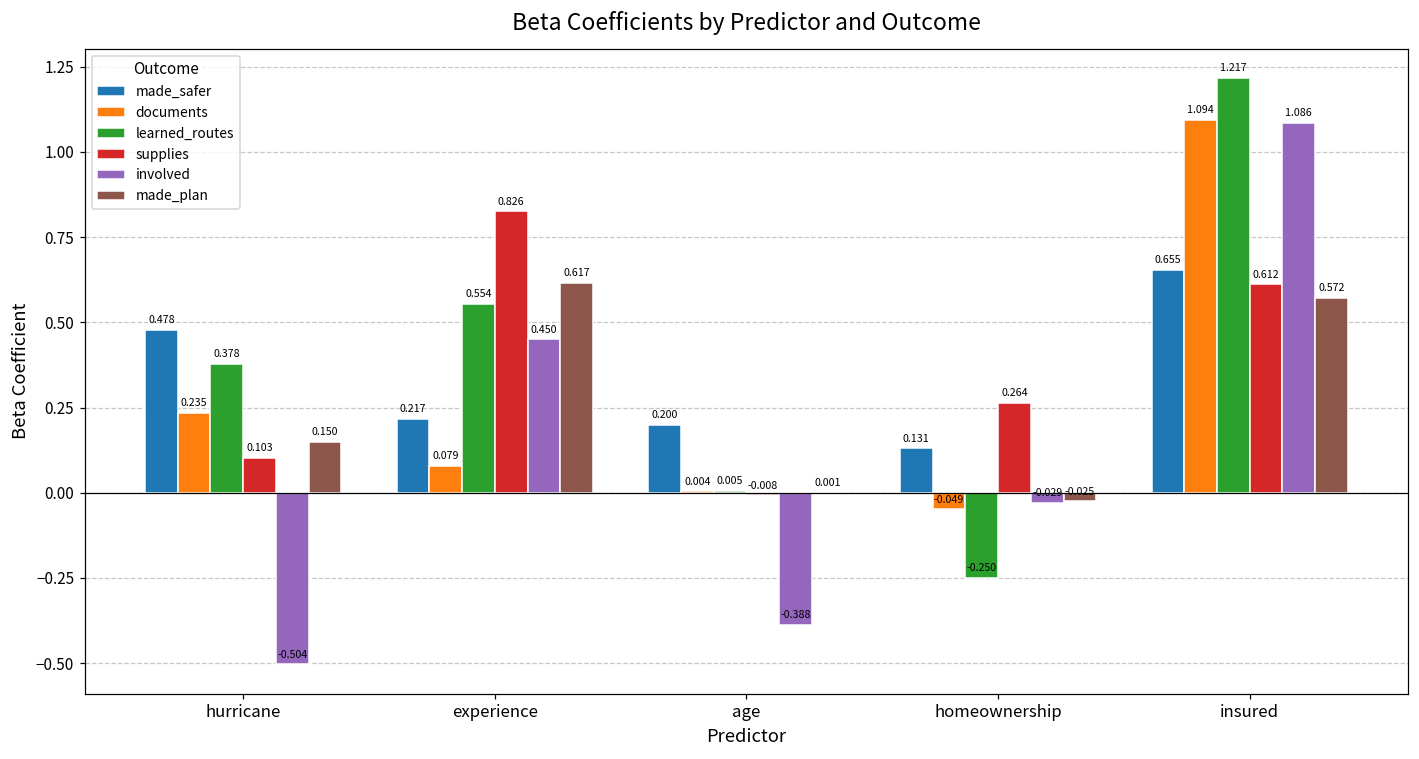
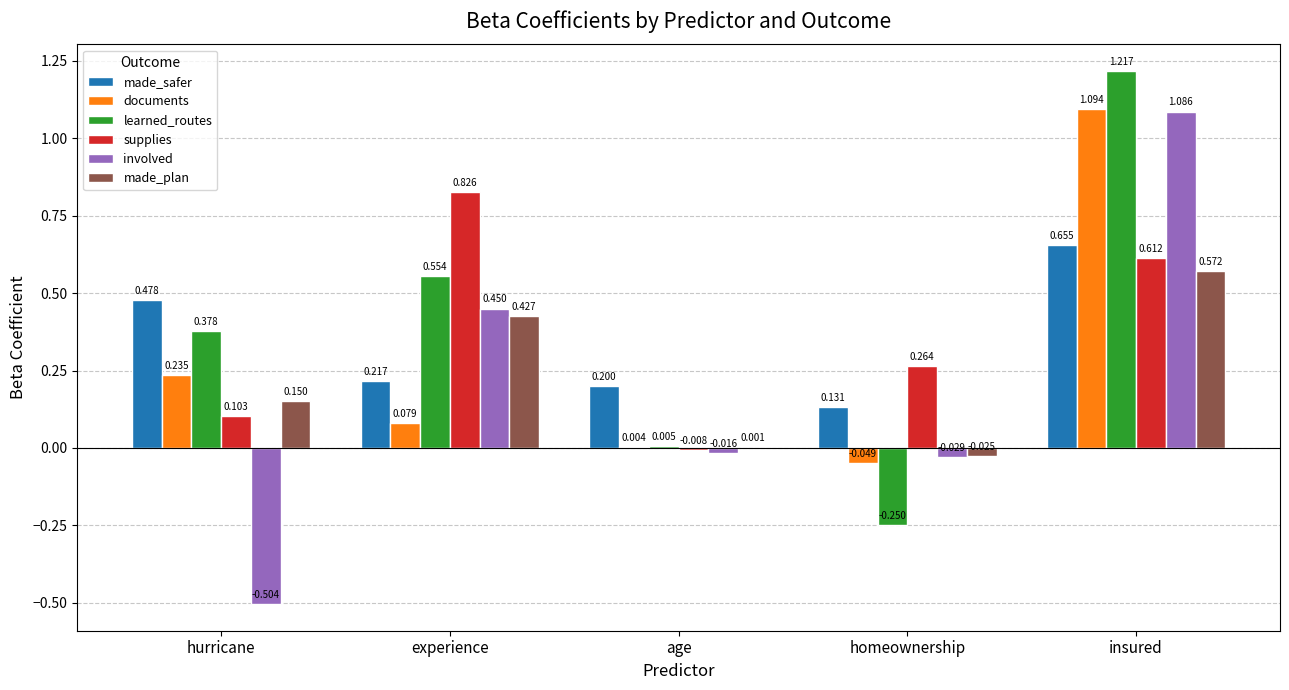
made_plan, experience: 0.617 -> 0.427
involved, age: -0.388 -> -0.016
